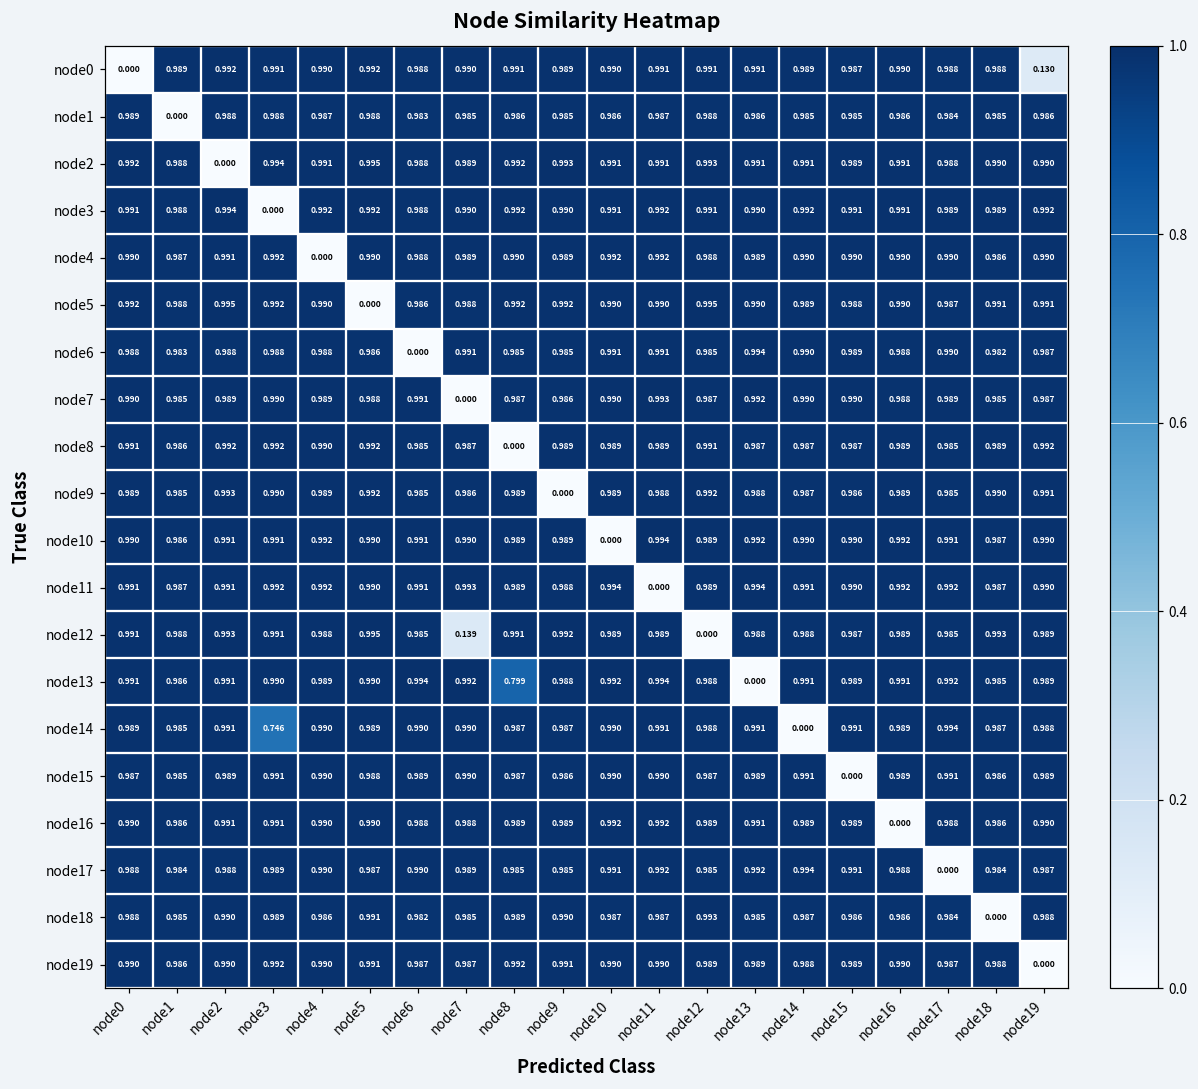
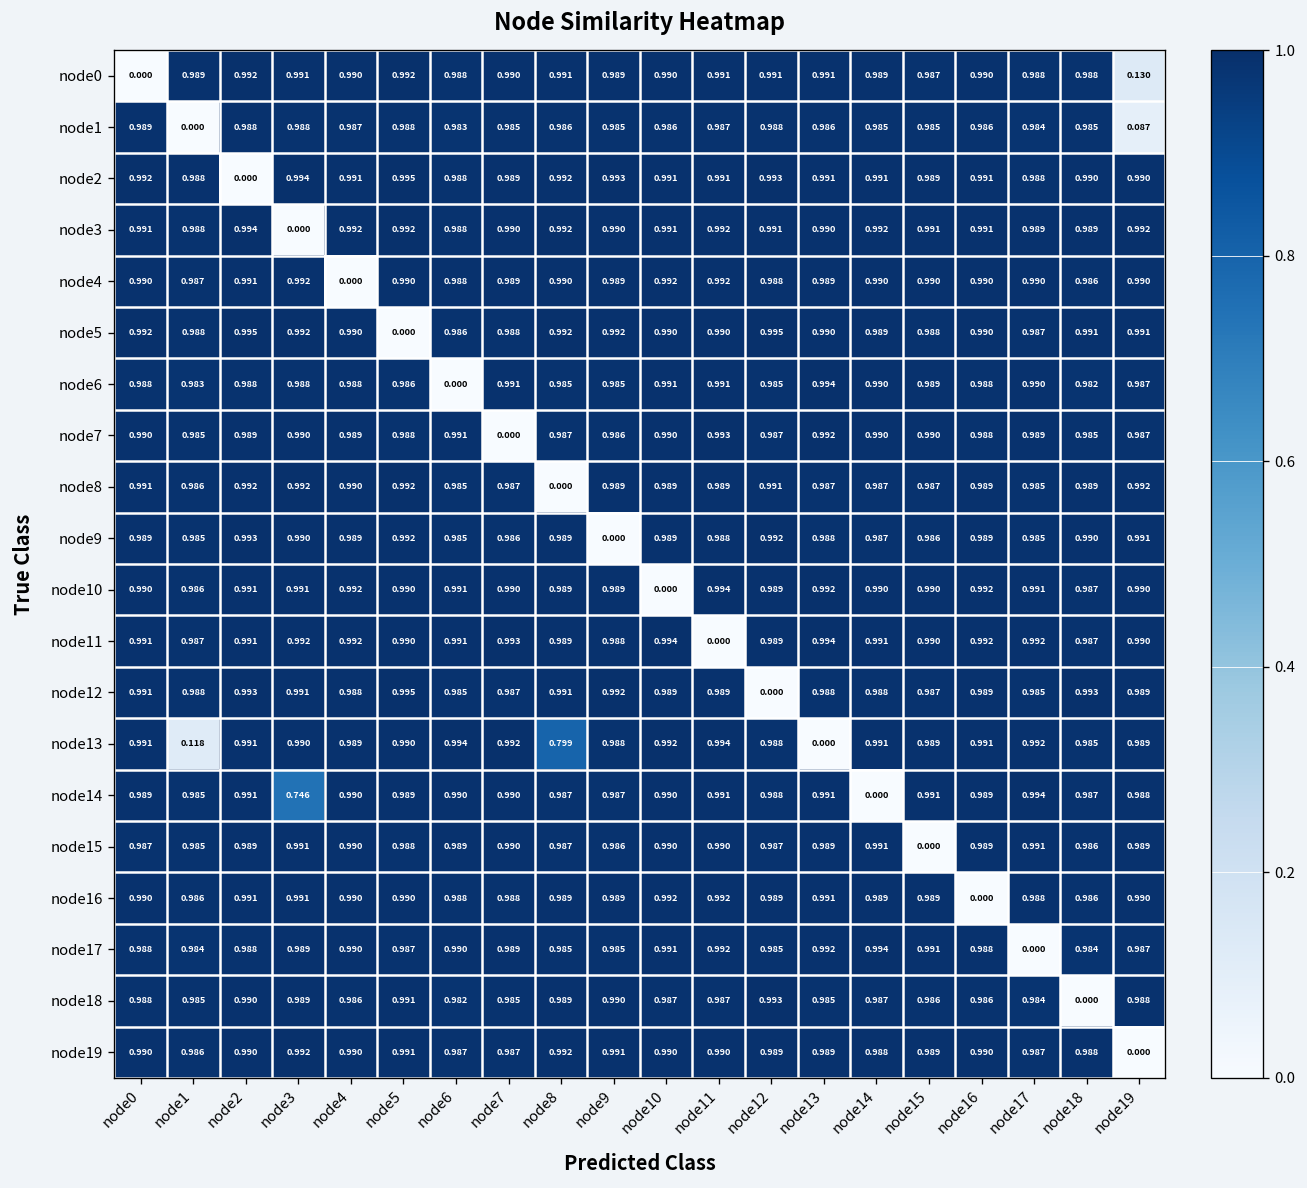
node1, node19: 0.986 -> 0.087
node12, node7: 0.139 -> 0.987
node13, node1: 0.986 -> 0.118
